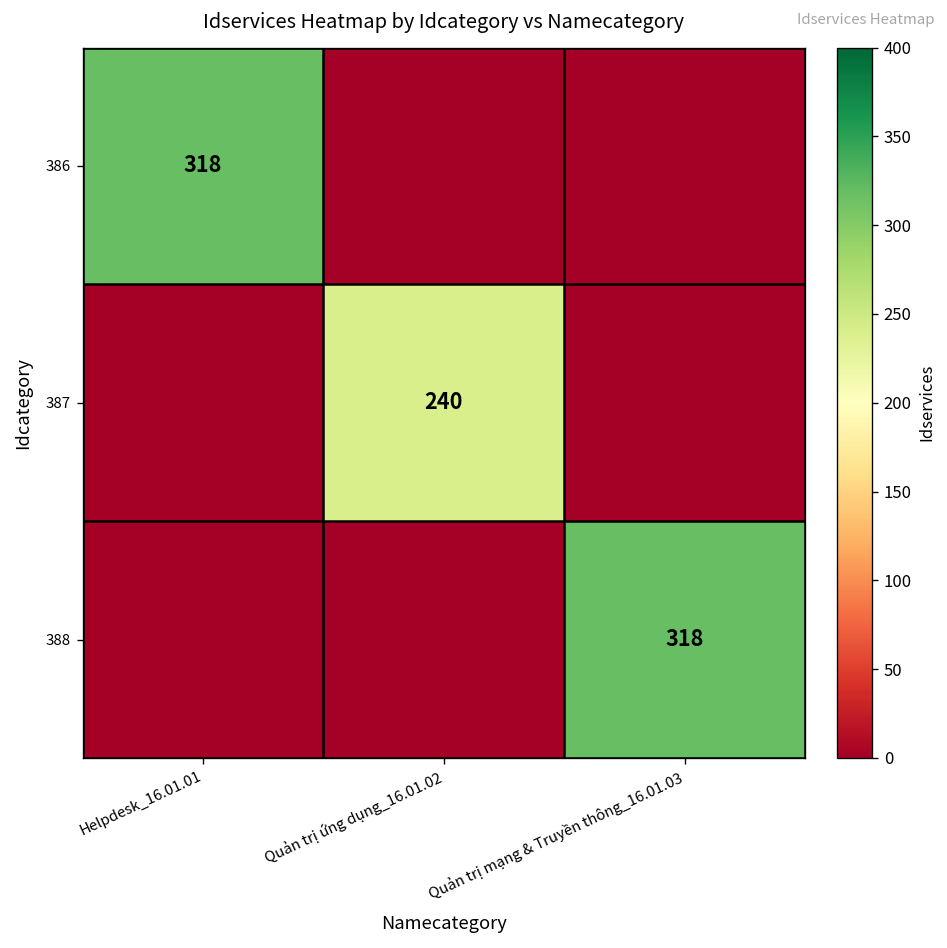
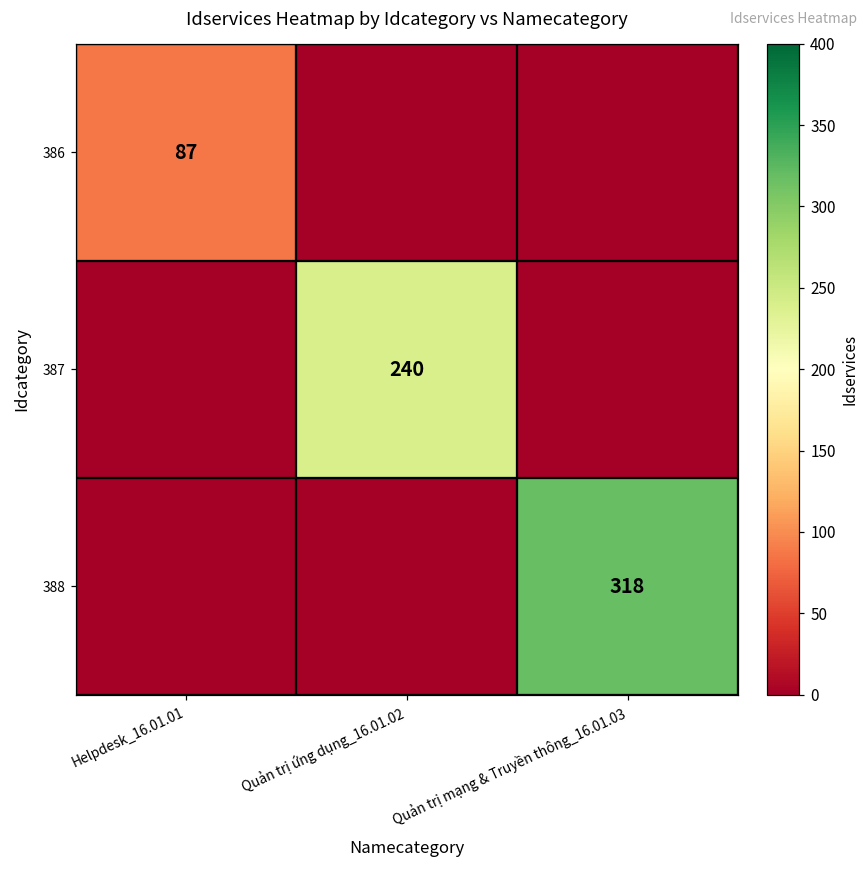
386, Helpdesk_16.01.01: 318 -> 87
